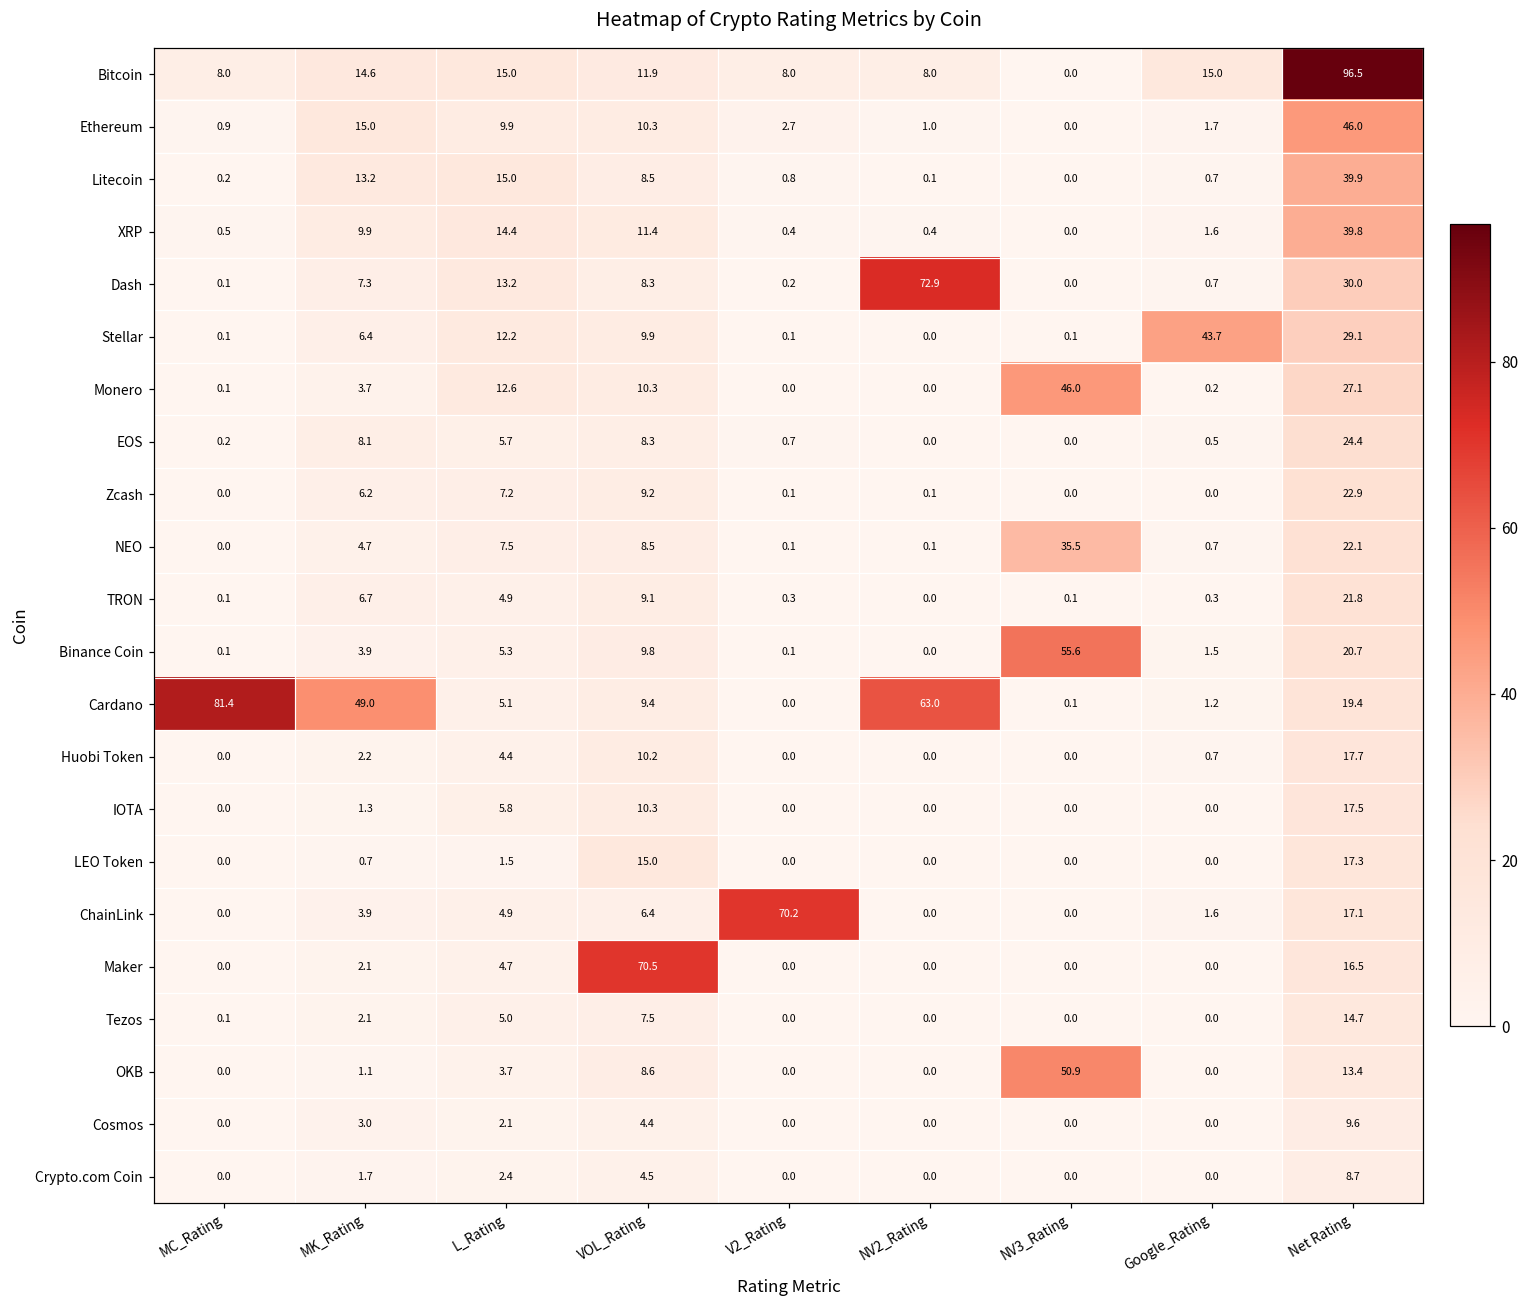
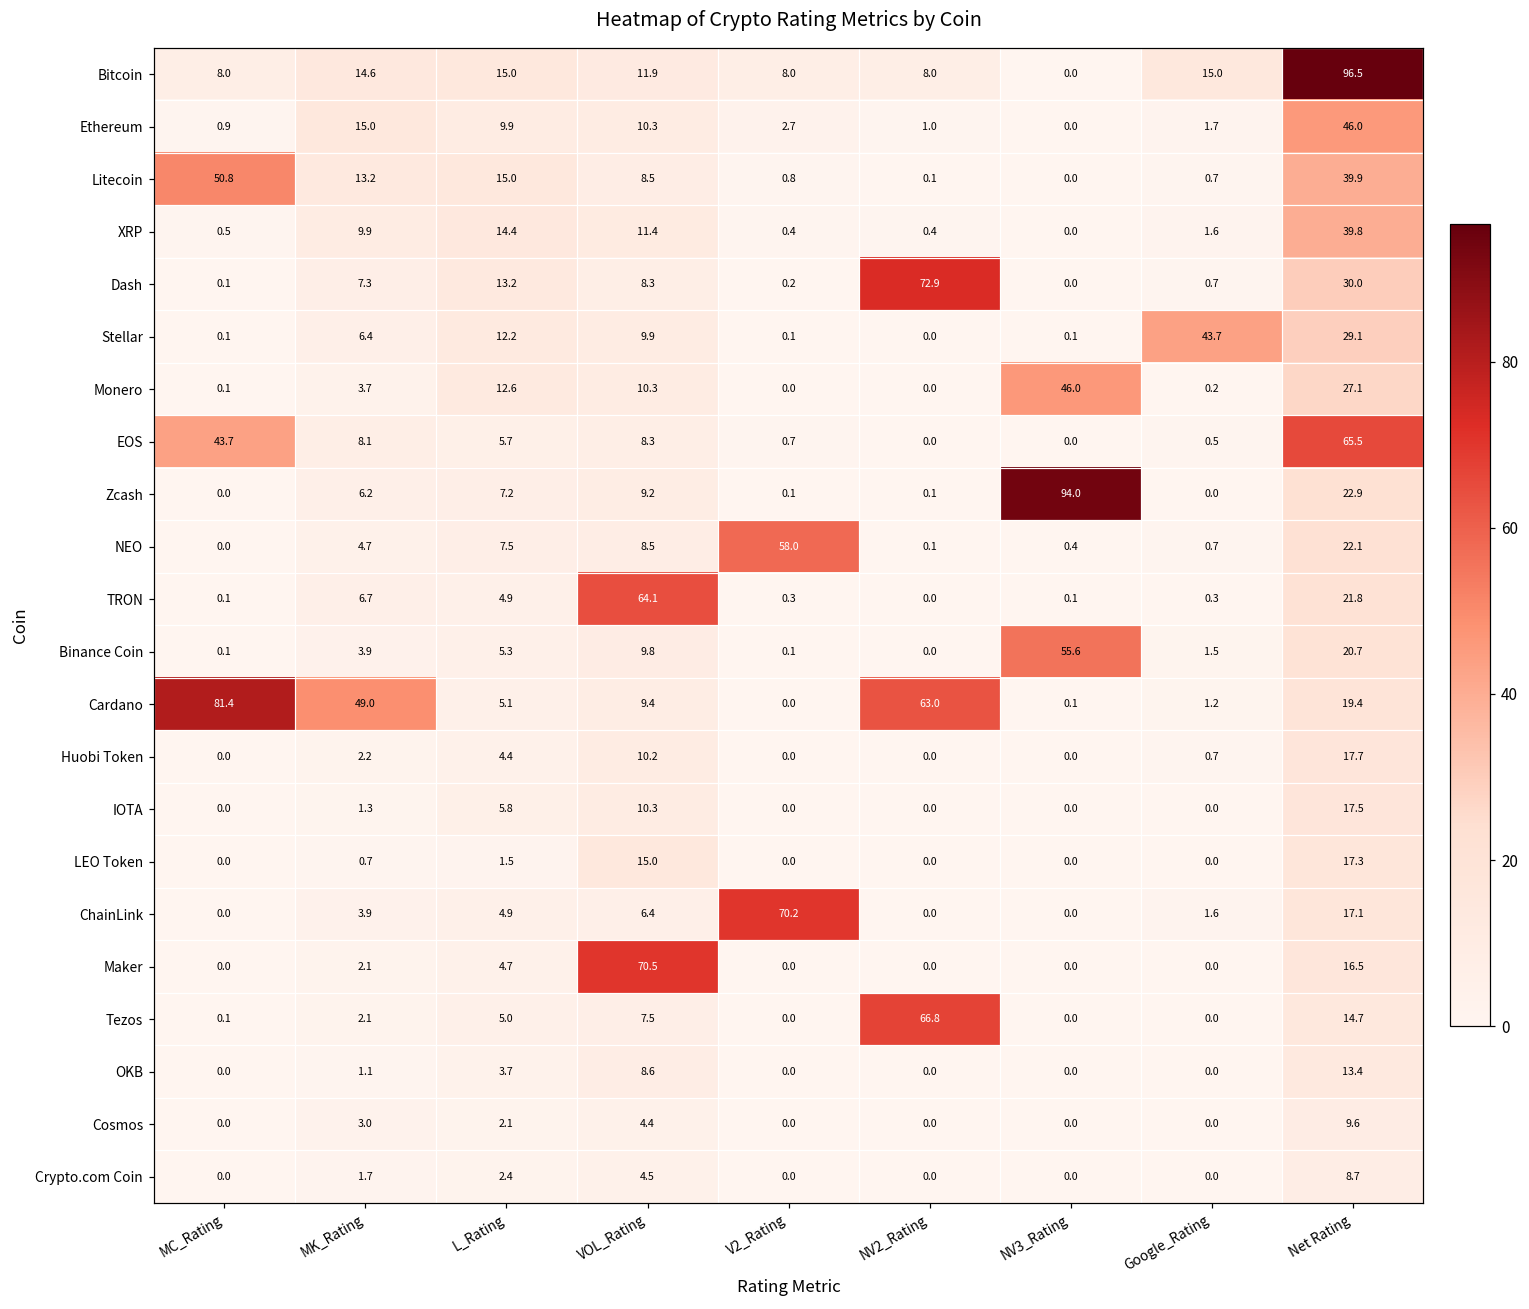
Litecoin, MC_Rating: 0.2 -> 50.8
EOS, MC_Rating: 0.2 -> 43.7
EOS, Net Rating: 24.4 -> 65.5
Zcash, NV3_Rating: 0.0 -> 94.0
NEO, V2_Rating: 0.1 -> 58.0
NEO, NV3_Rating: 35.5 -> 0.4
TRON, VOL_Rating: 9.1 -> 64.1
Tezos, NV2_Rating: 0.0 -> 66.8
OKB, NV3_Rating: 50.9 -> 0.0
